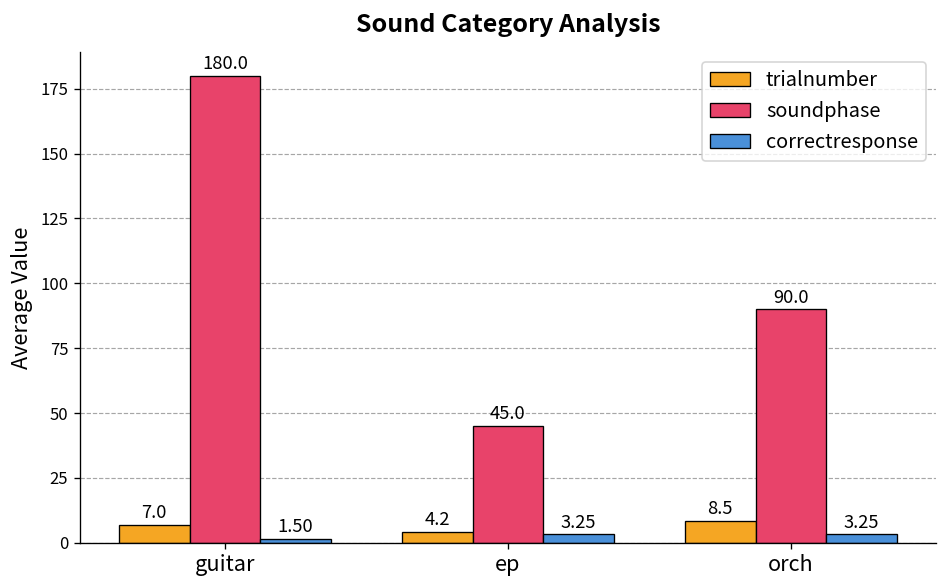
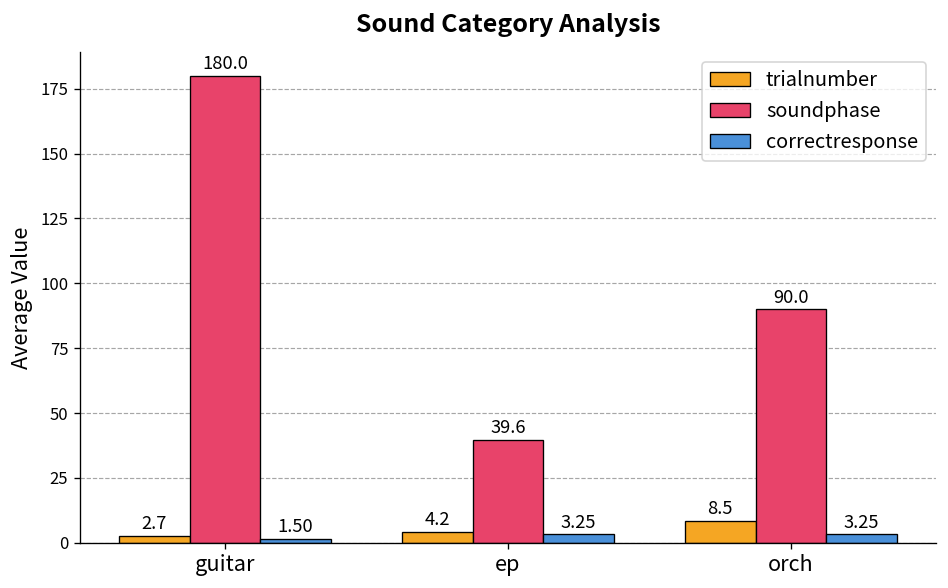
trialnumber, guitar: 7.0 -> 2.7
soundphase, ep: 45.0 -> 39.6
